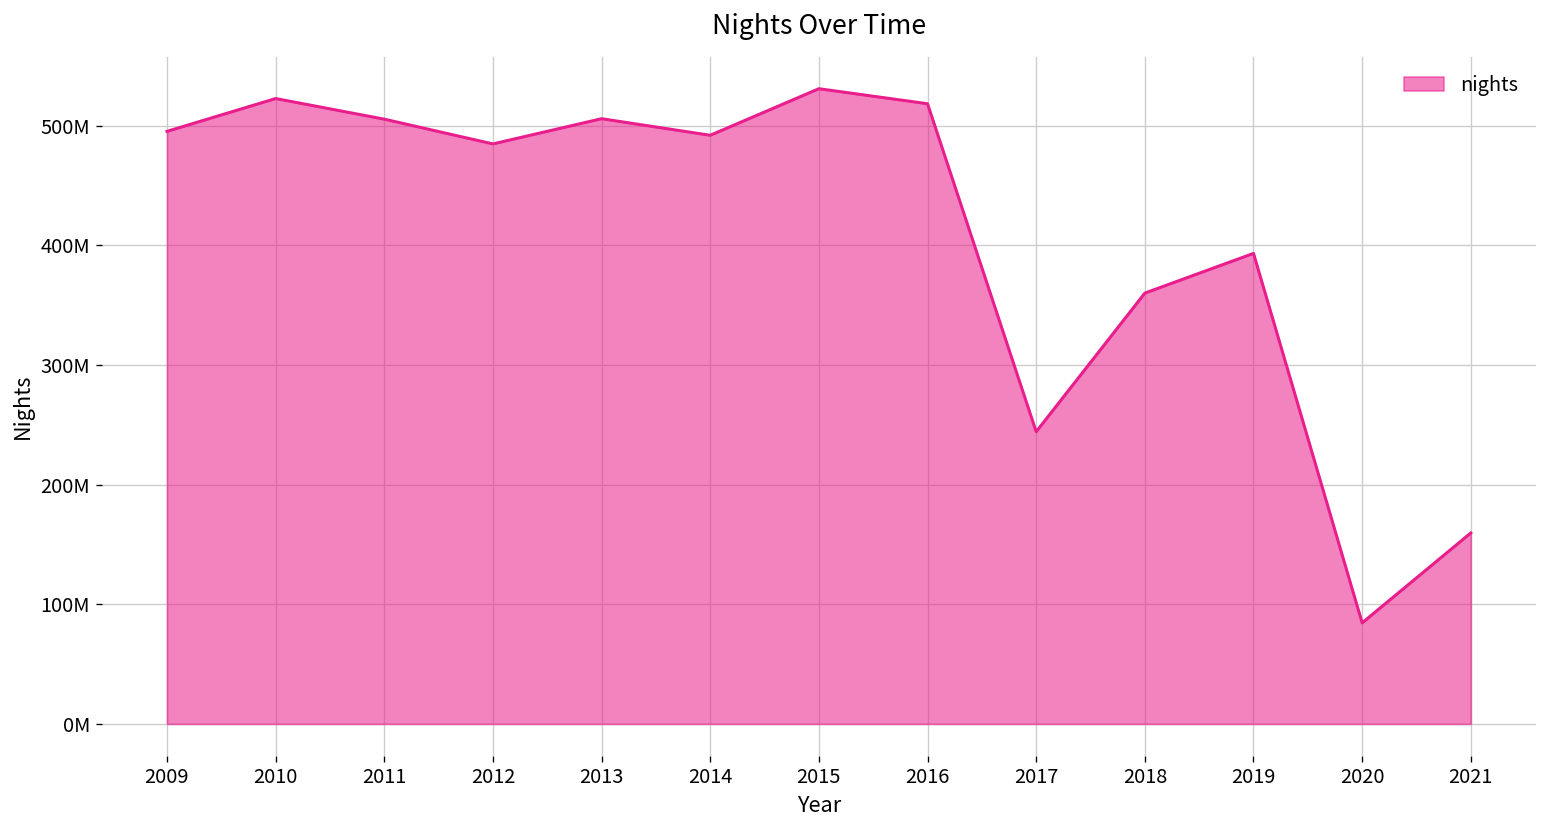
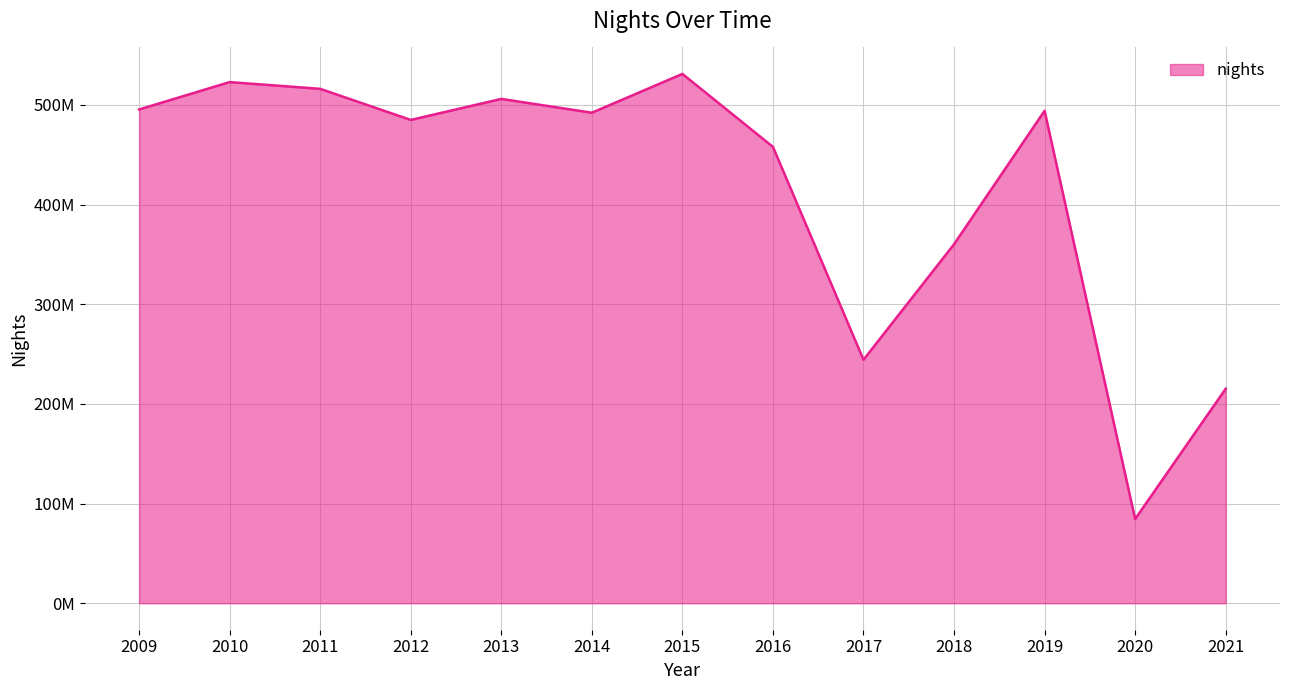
2011: 510000000 -> 520000000
2016: 520000000 -> 460000000
2019: 390000000 -> 490000000
2021: 160000000 -> 220000000
